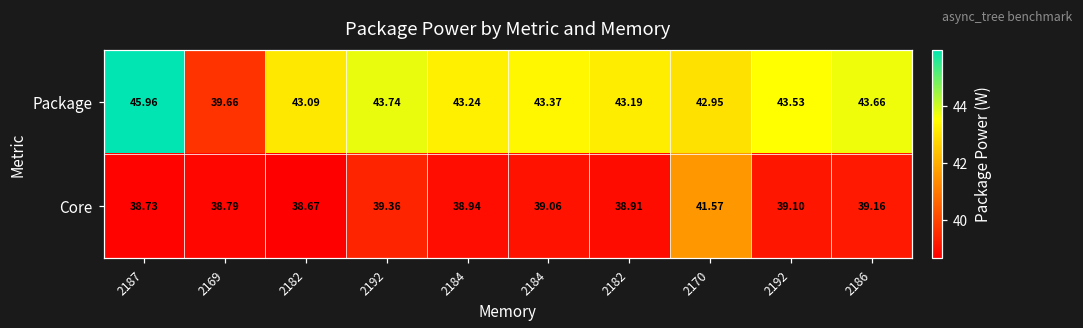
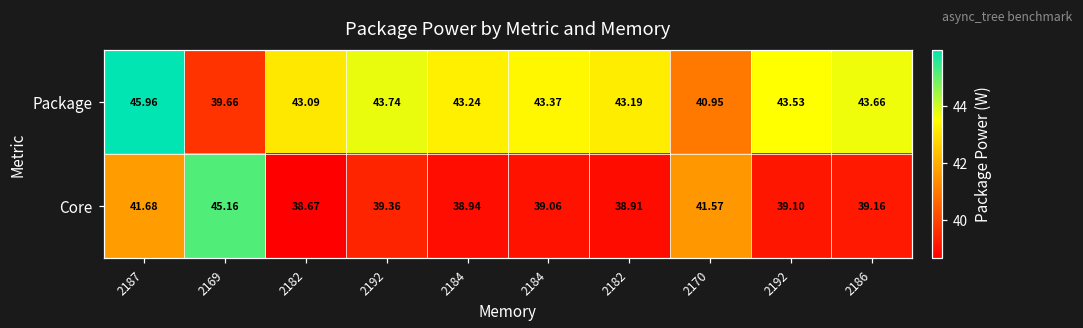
Package, 2170: 42.95 -> 40.95
Core, 2187: 38.73 -> 41.68
Core, 2169: 38.79 -> 45.16
